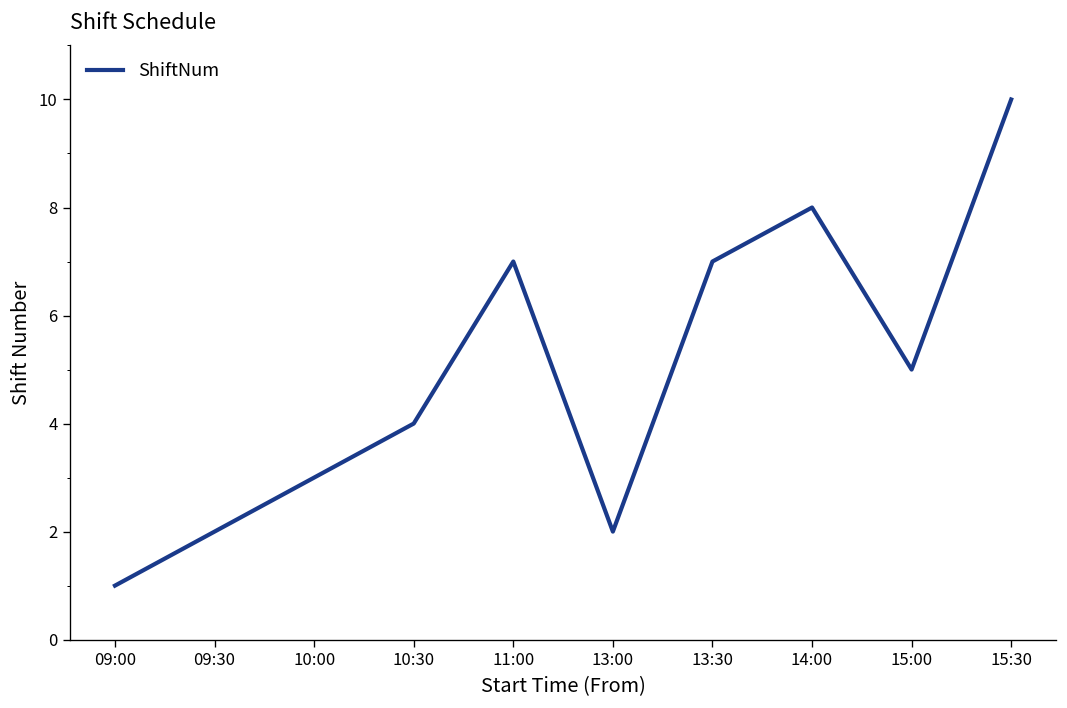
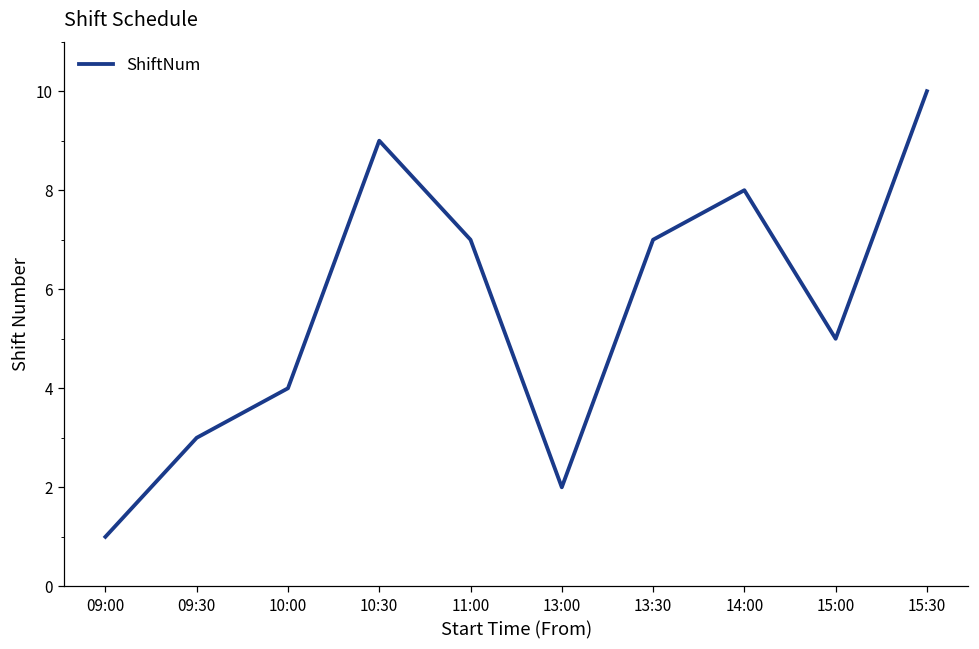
09:30: 2 -> 3
10:00: 3 -> 4
10:30: 4 -> 9
